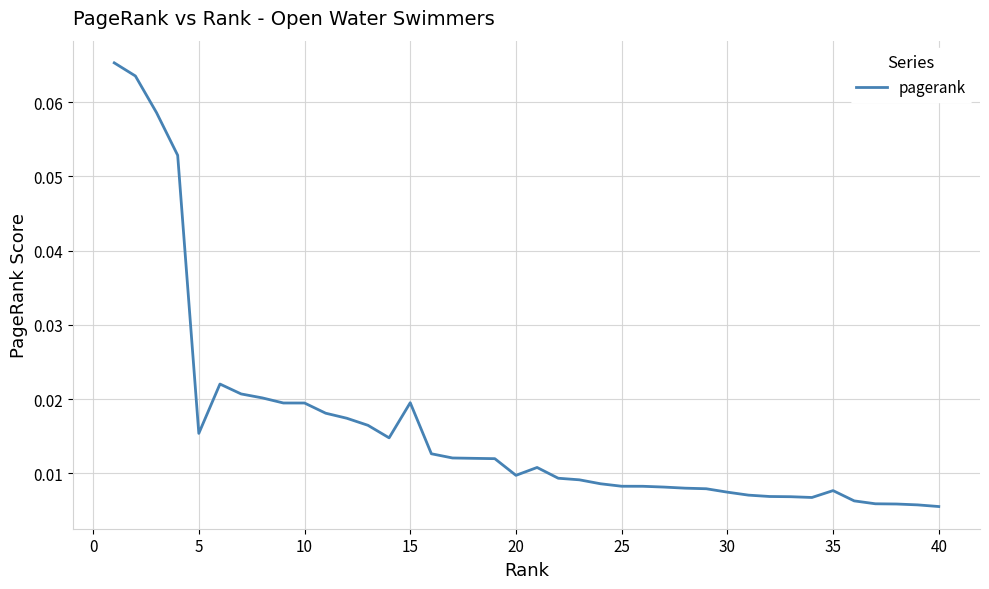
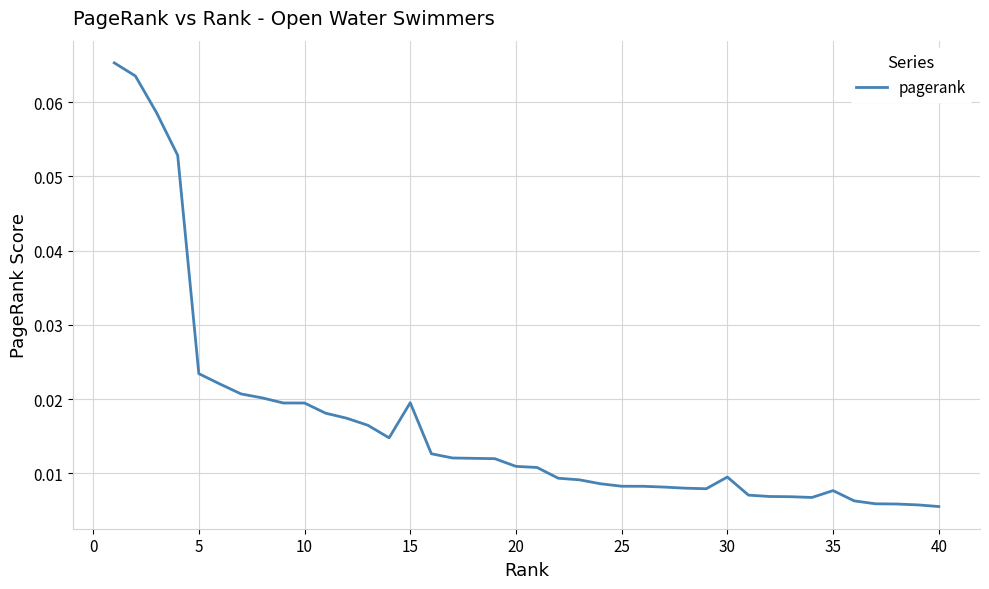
5: 0.015 -> 0.023
20: 0.010 -> 0.011
30: 0.007 -> 0.010
